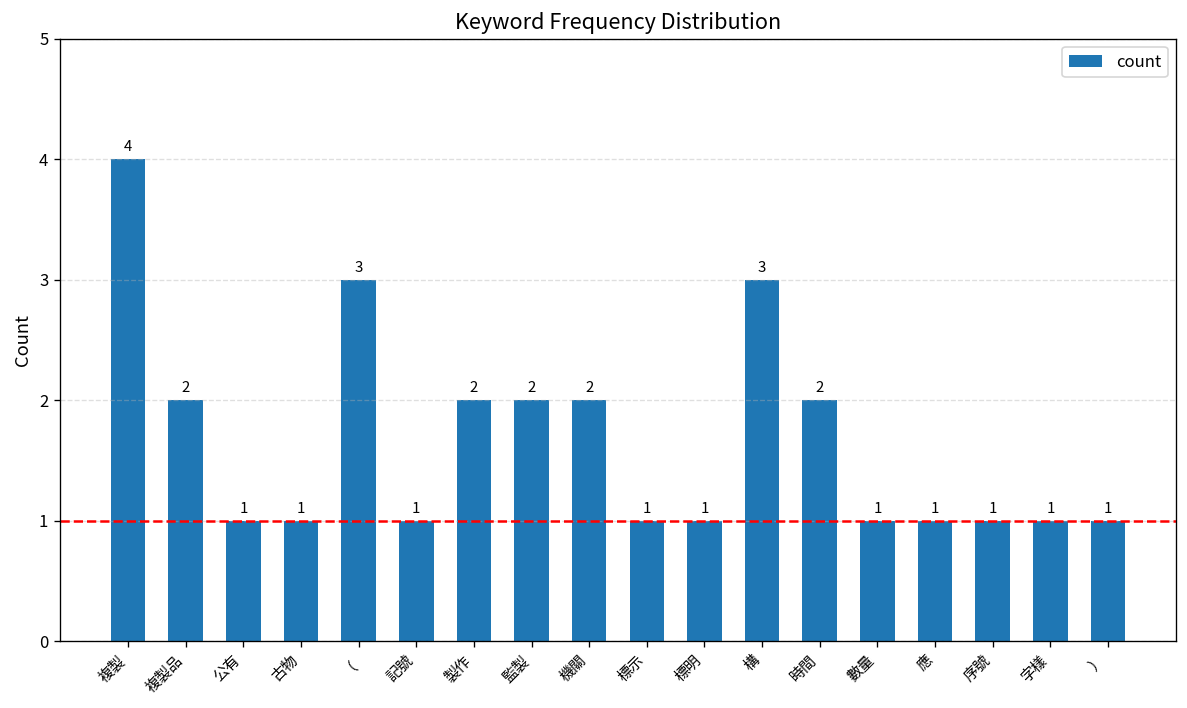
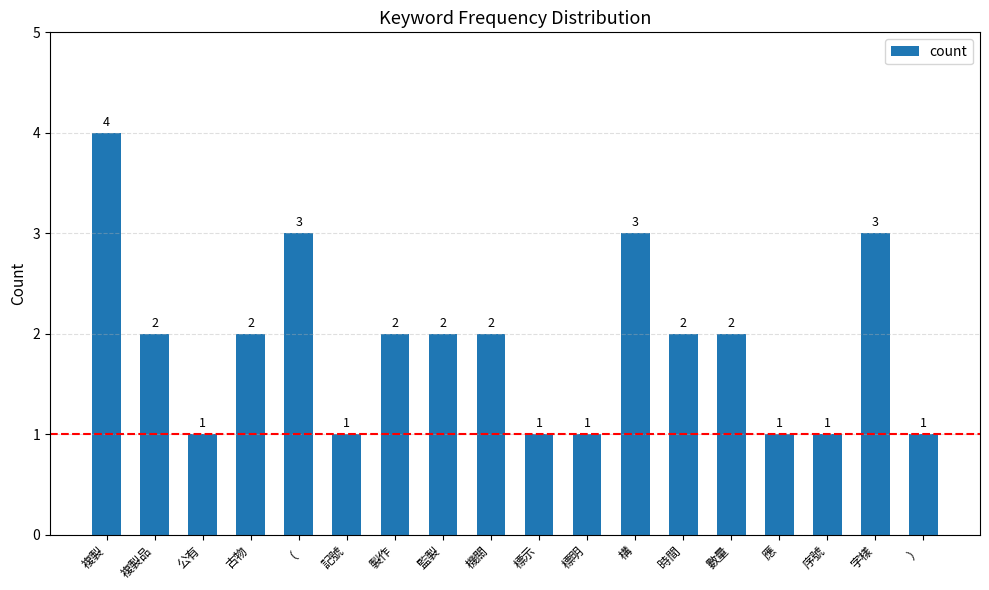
古物: 1 -> 2
數量: 1 -> 2
字樣: 1 -> 3
